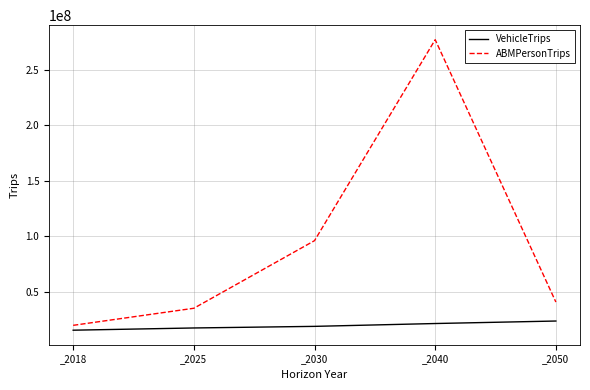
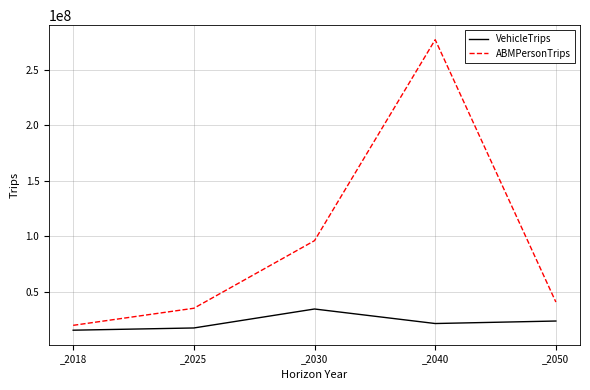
VehicleTrips, _2030: 19000000 -> 34000000
